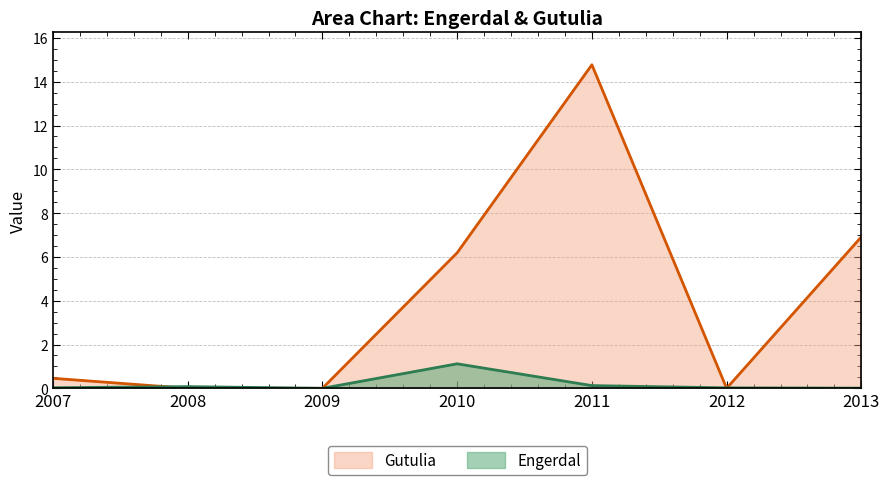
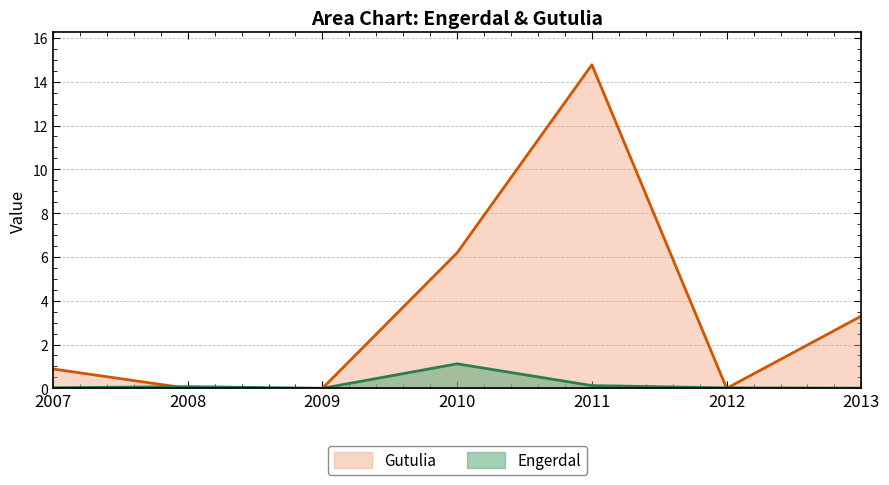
Gutulia, 2007: 0.5 -> 0.9
Gutulia, 2013: 6.9 -> 3.3
